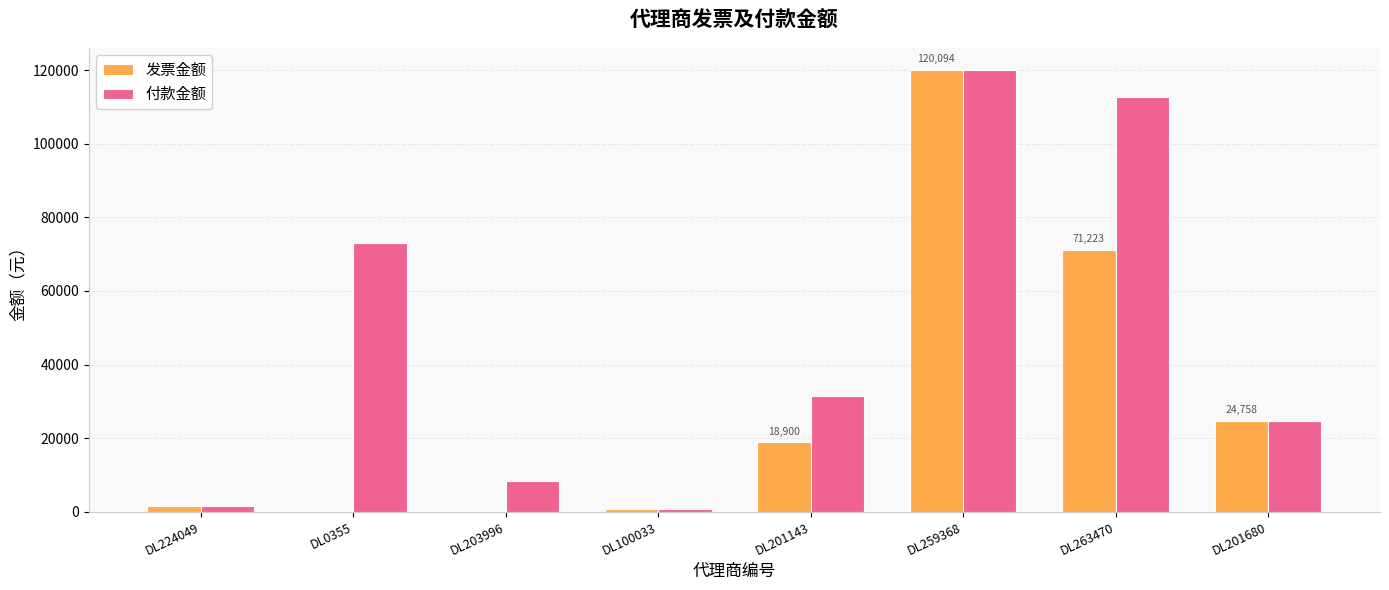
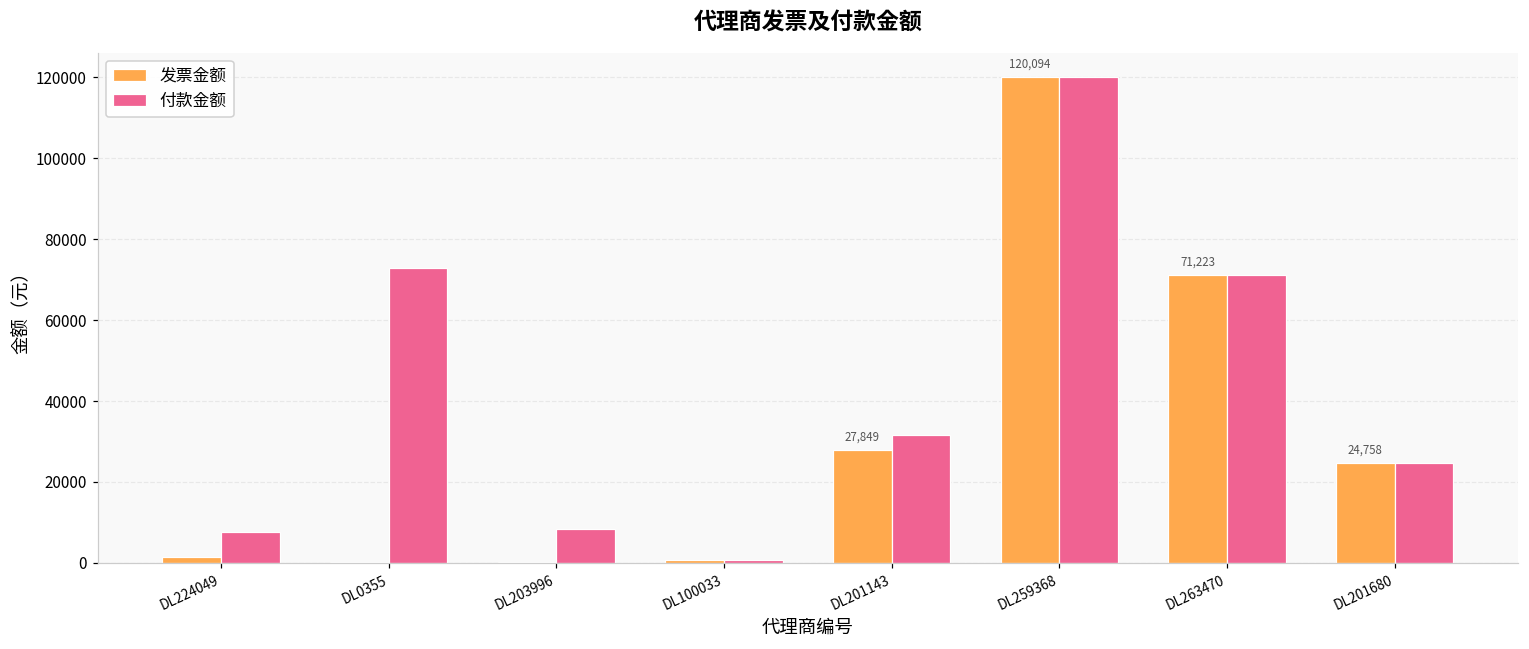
付款金额, DL224049: 2000 -> 8000
发票金额, DL201143: 18,900 -> 27,849
付款金额, DL263470: 113000 -> 71000
